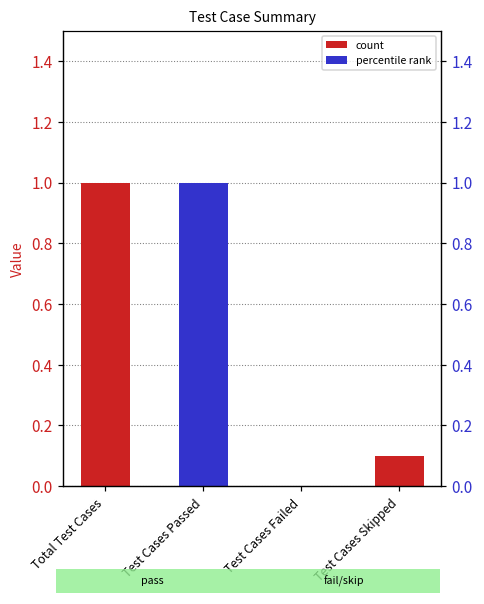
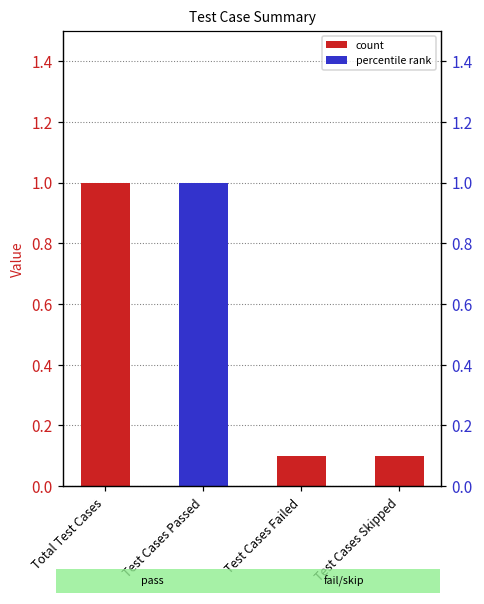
Test Cases Failed: 0.0 -> 0.1
